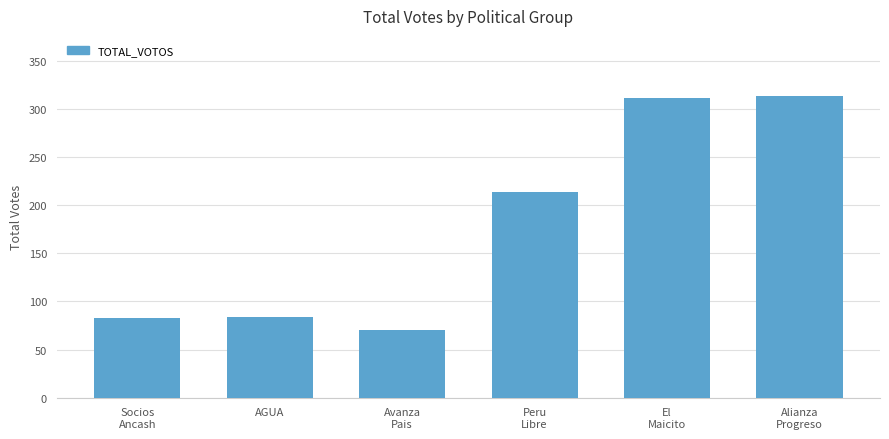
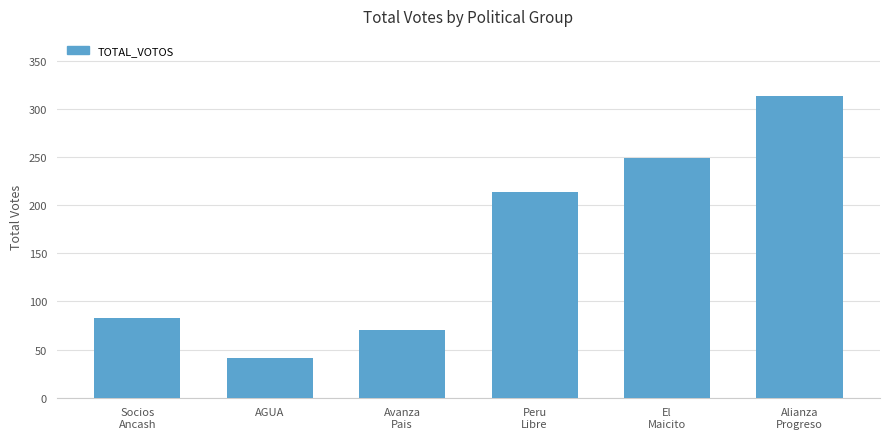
AGUA: 80 -> 40
El Maicito: 310 -> 250
